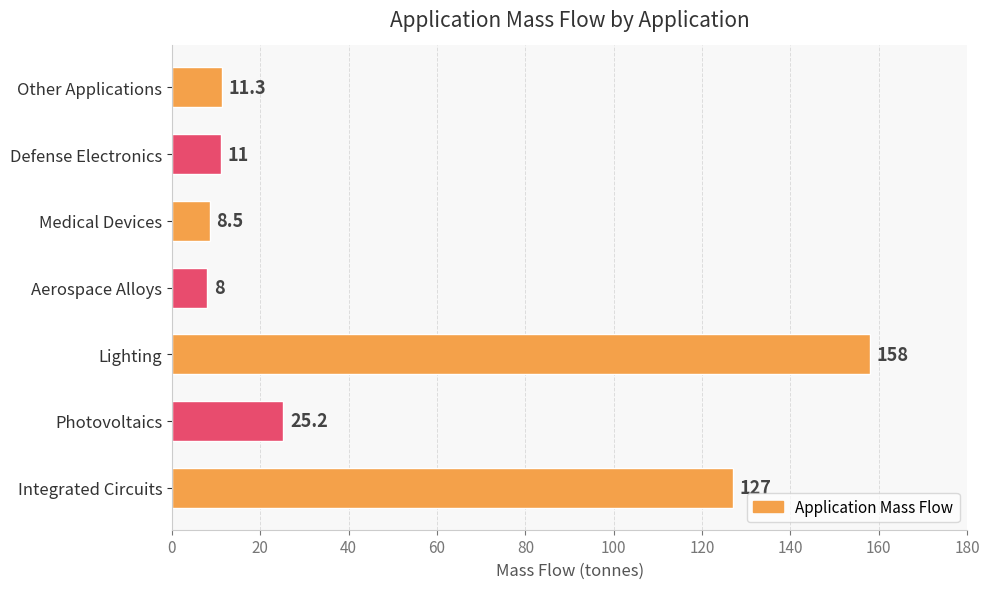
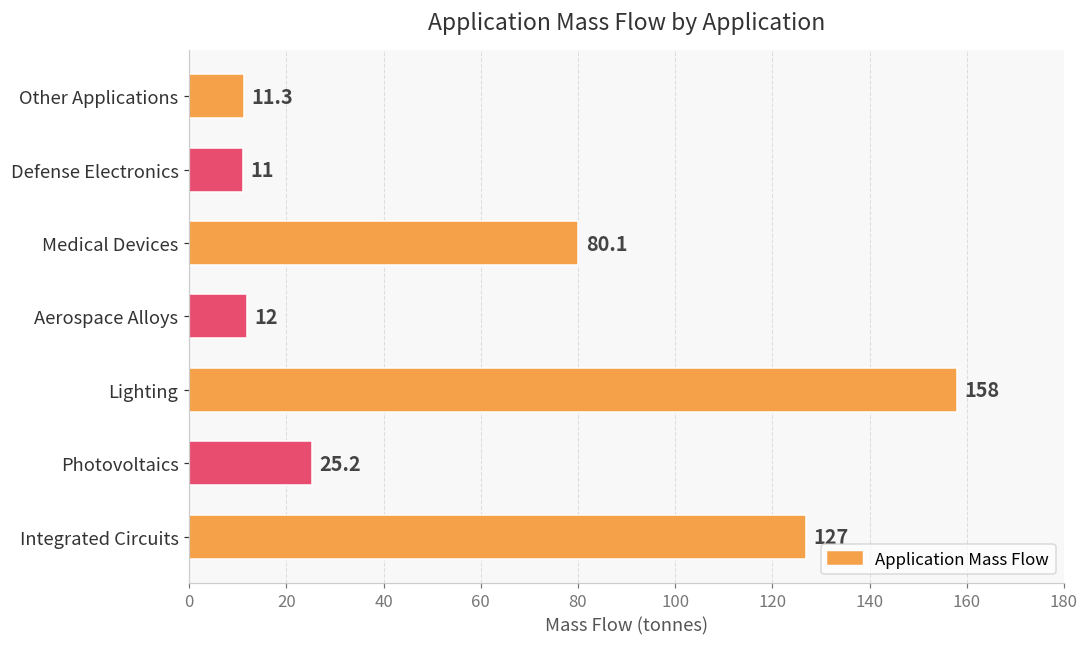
Medical Devices: 8.5 -> 80.1
Aerospace Alloys: 8 -> 12
